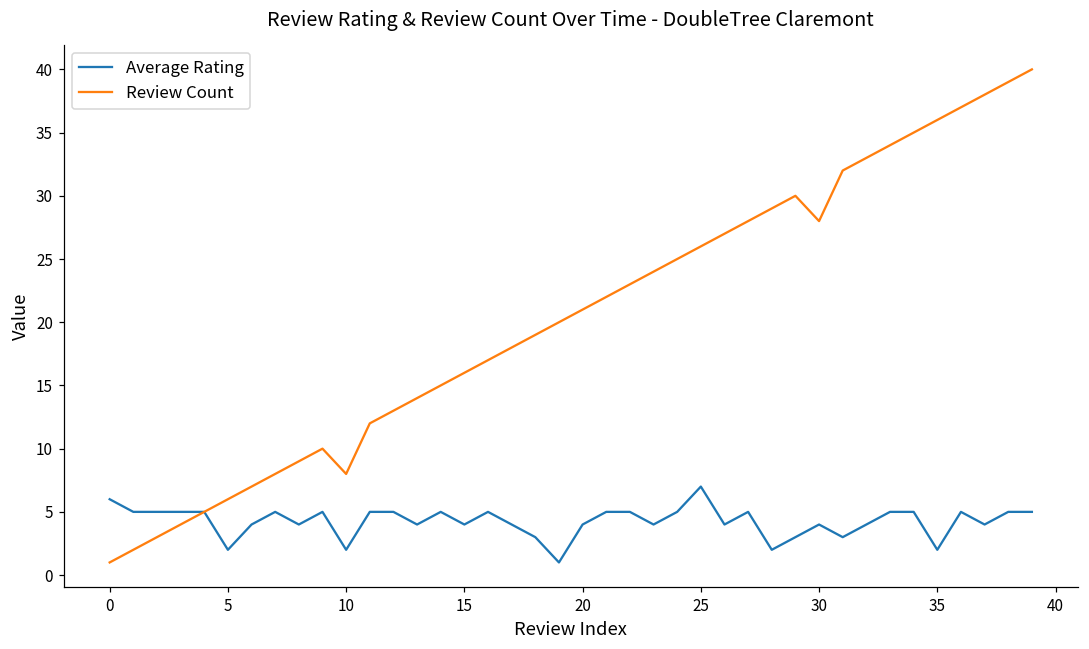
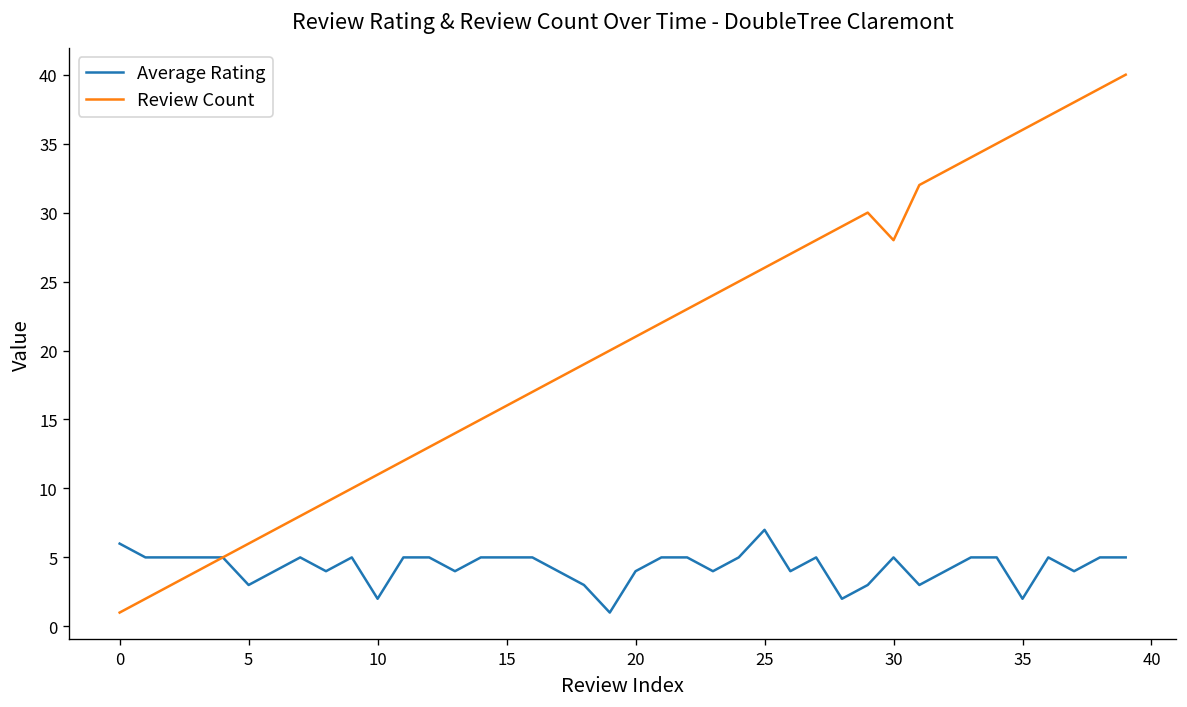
Average Rating, 5: 2 -> 3
Review Count, 10: 8 -> 11
Average Rating, 15: 4 -> 5
Average Rating, 30: 4 -> 5
